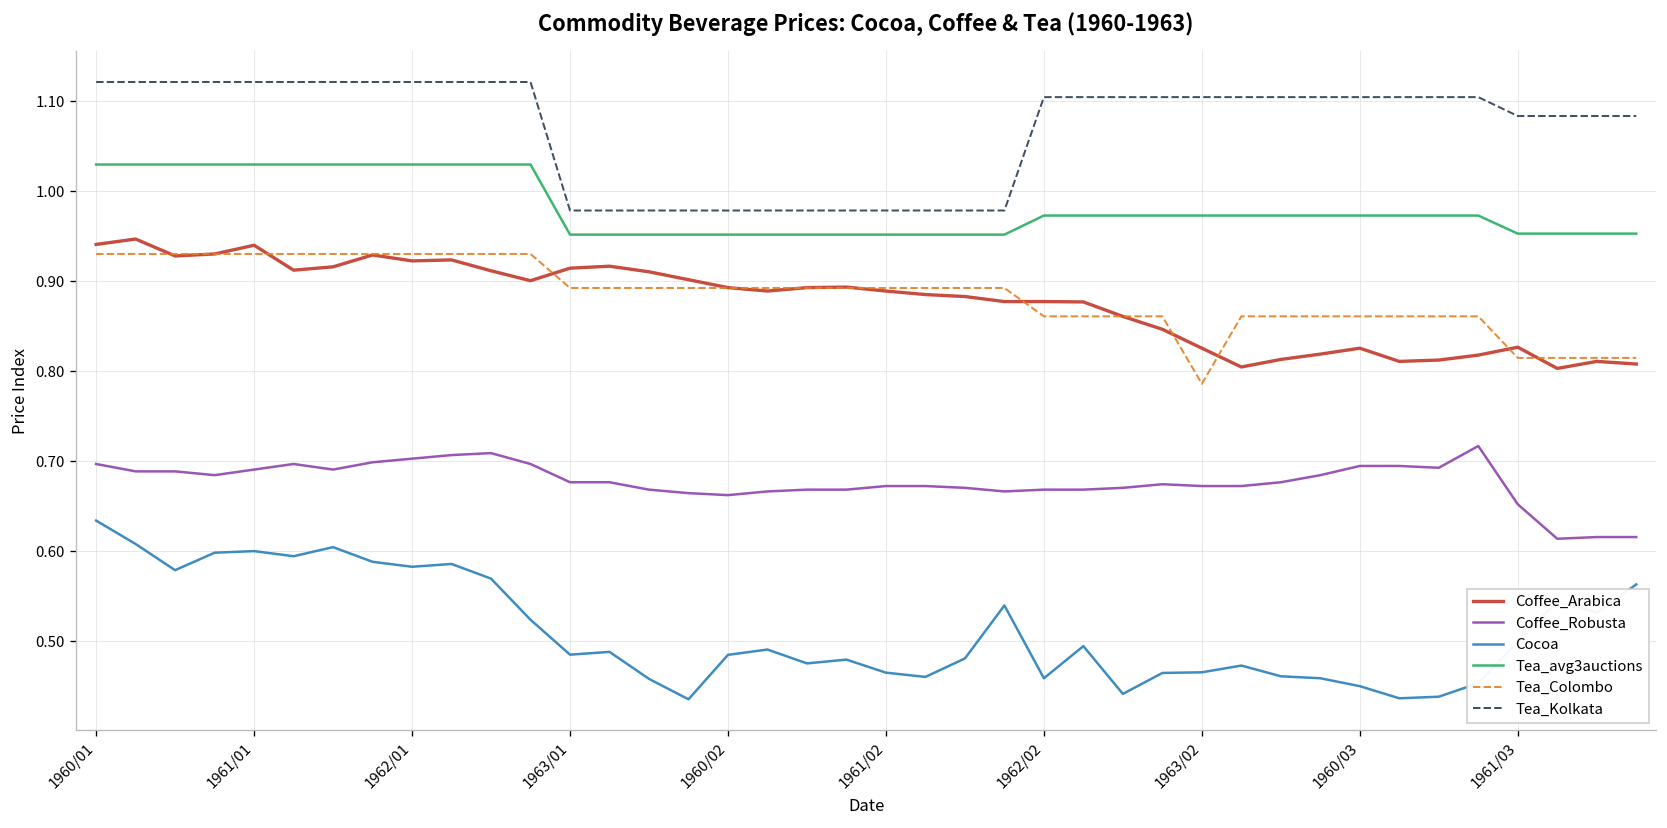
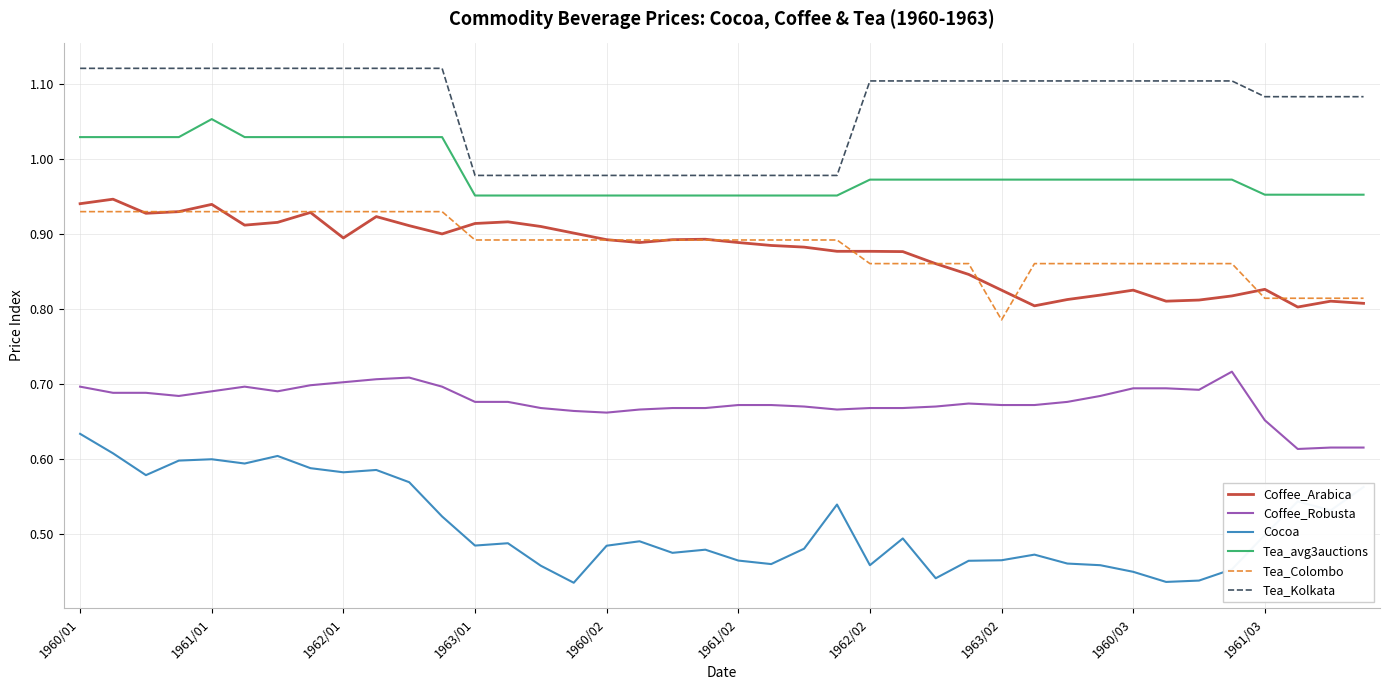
Tea_avg3auctions, 1961/01: 1.03 -> 1.05
Coffee_Arabica, 1962/01: 0.92 -> 0.90
